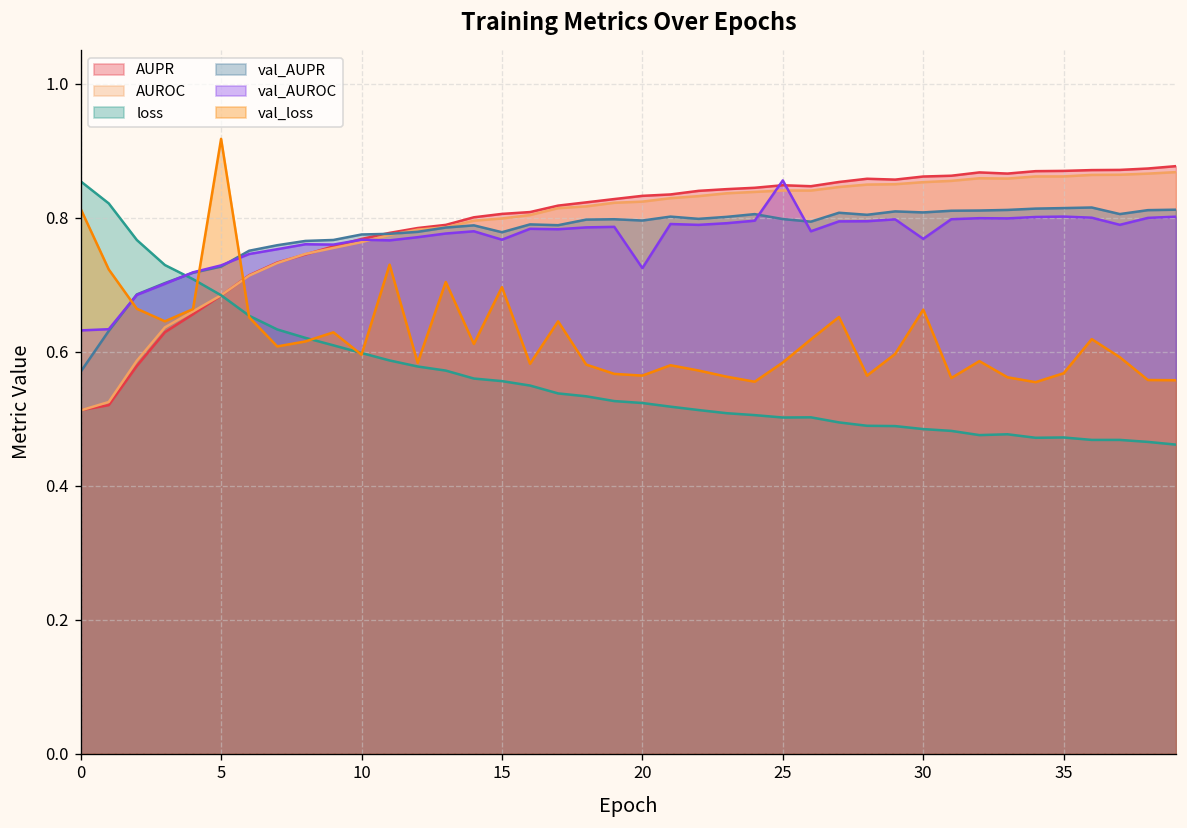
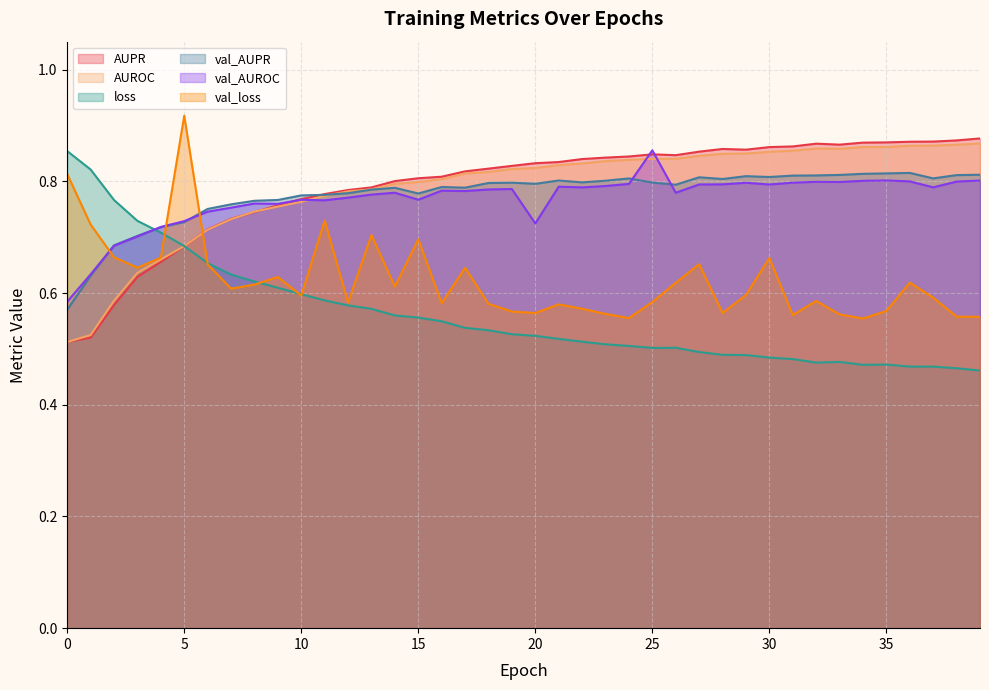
val_AUROC, 0: 0.63 -> 0.58
val_AUROC, 30: 0.77 -> 0.79
